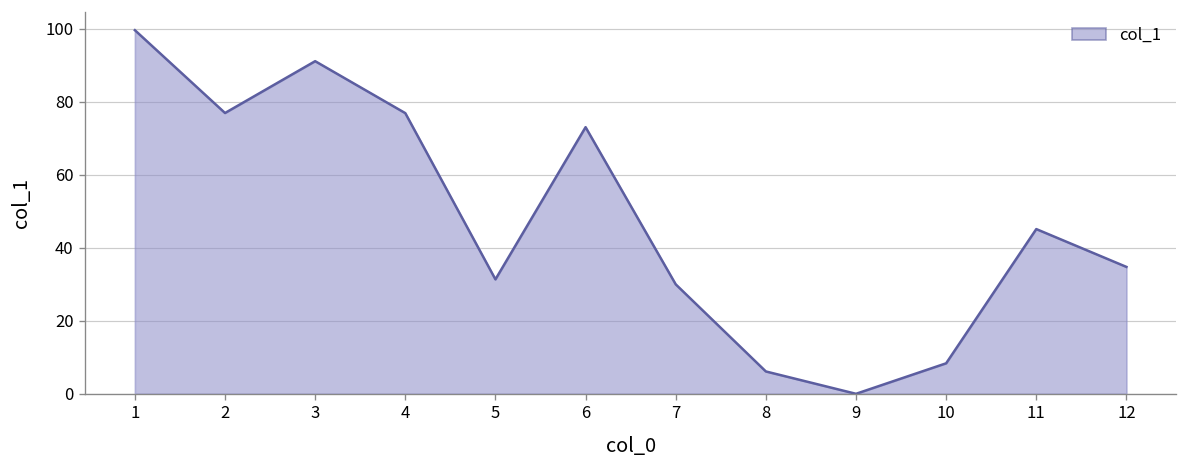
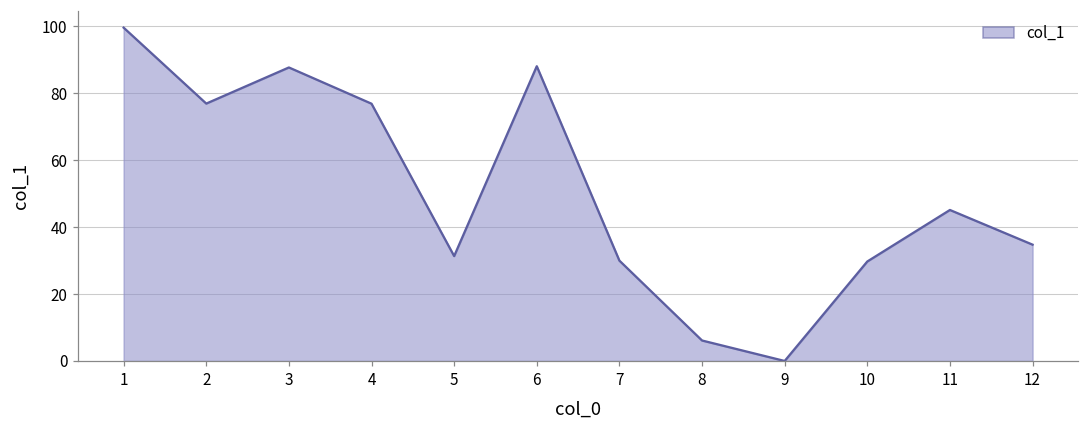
3: 91 -> 88
6: 73 -> 88
10: 8 -> 30
